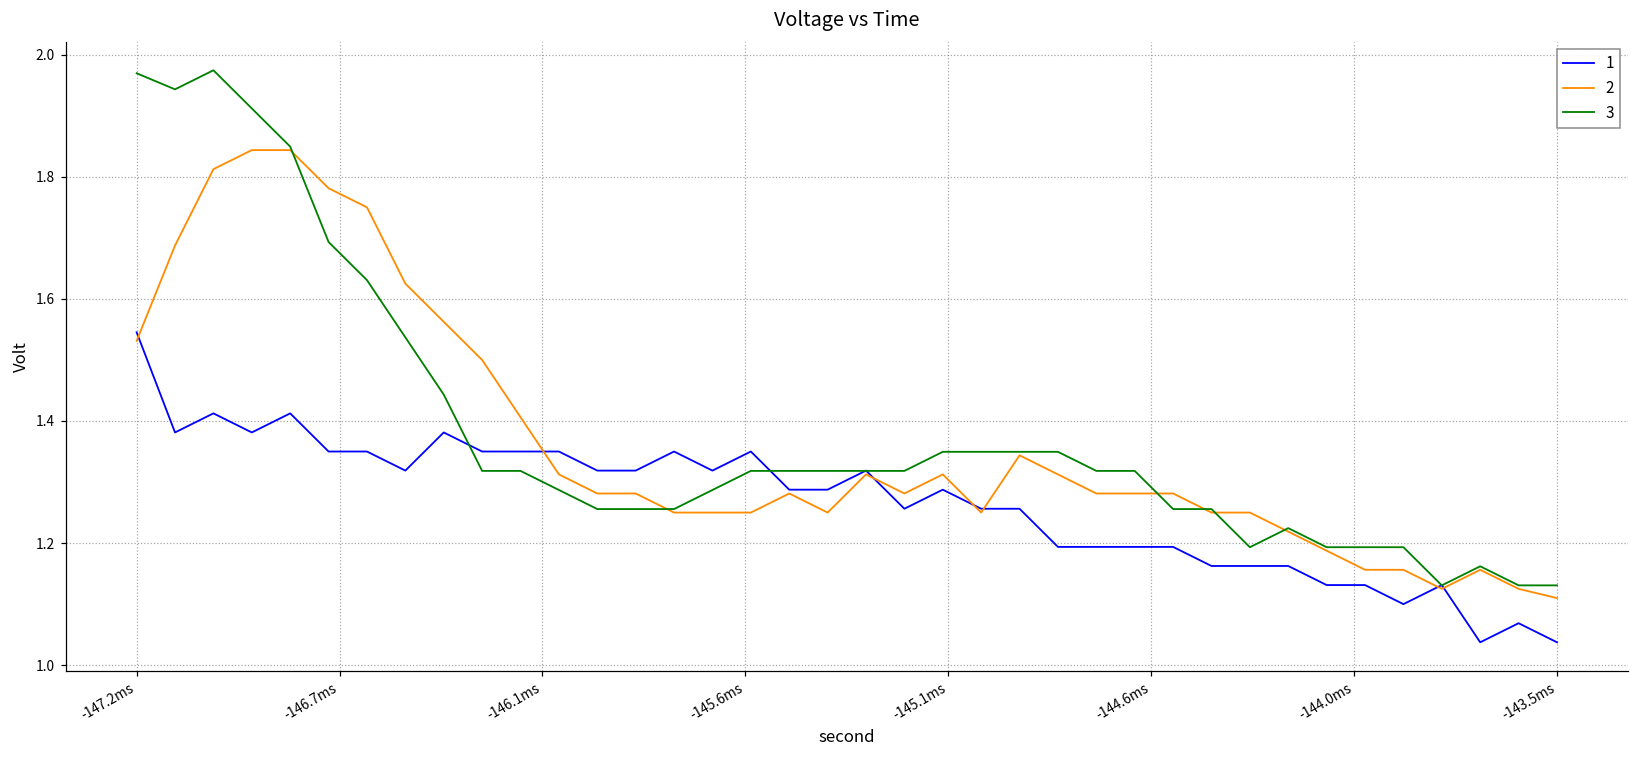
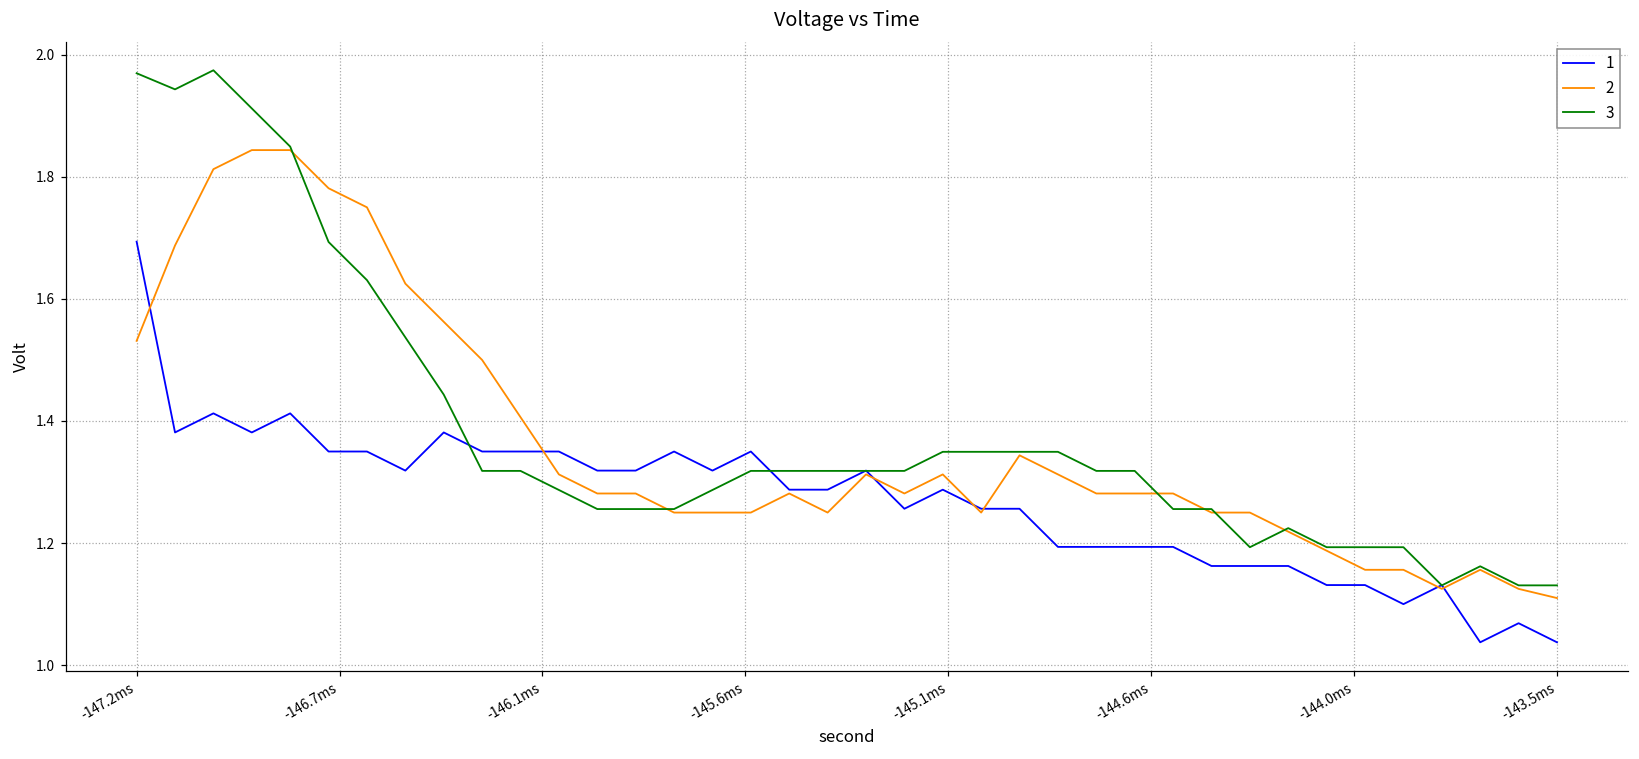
1, -147.2ms: 1.55 -> 1.69
